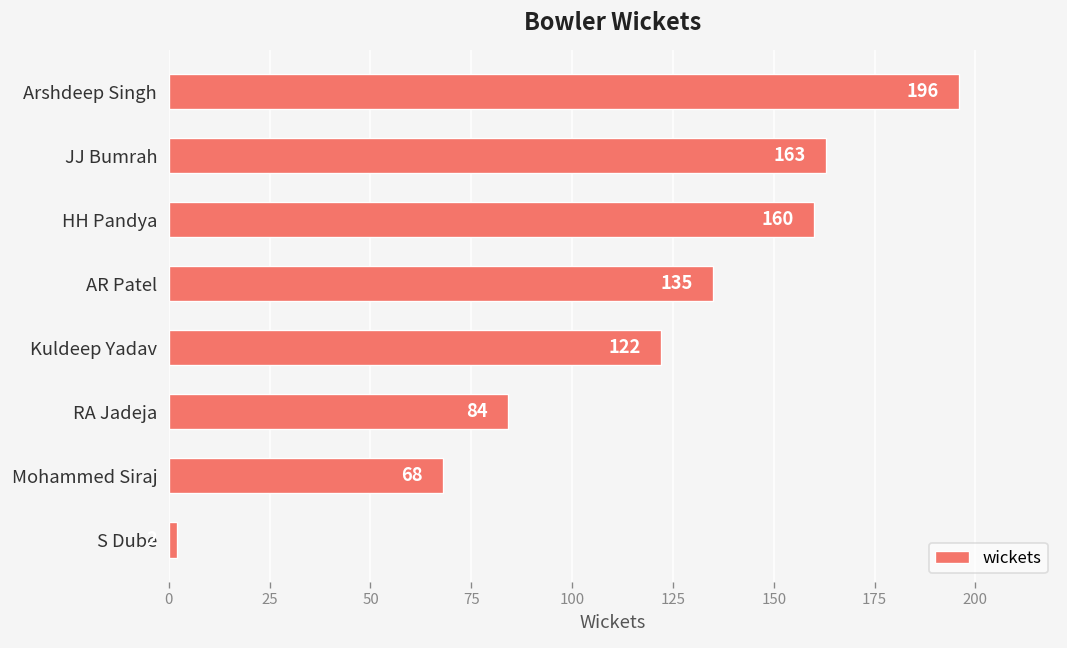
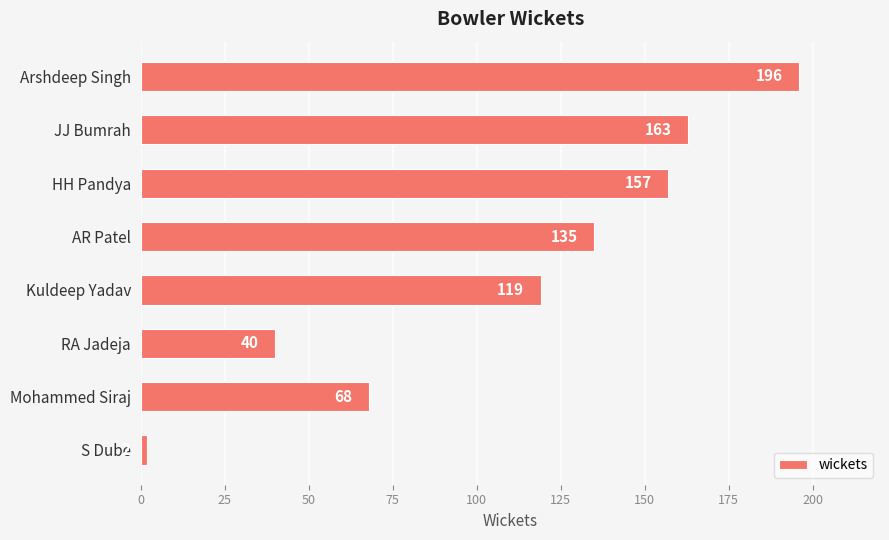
HH Pandya: 160 -> 157
Kuldeep Yadav: 122 -> 119
RA Jadeja: 84 -> 40
